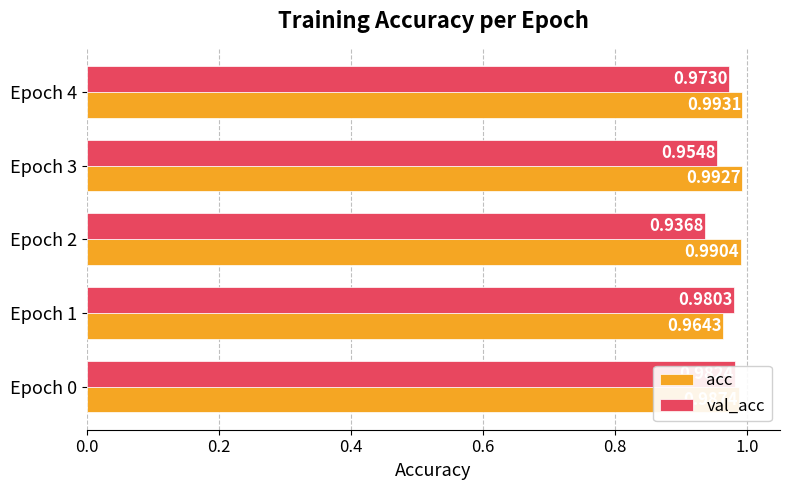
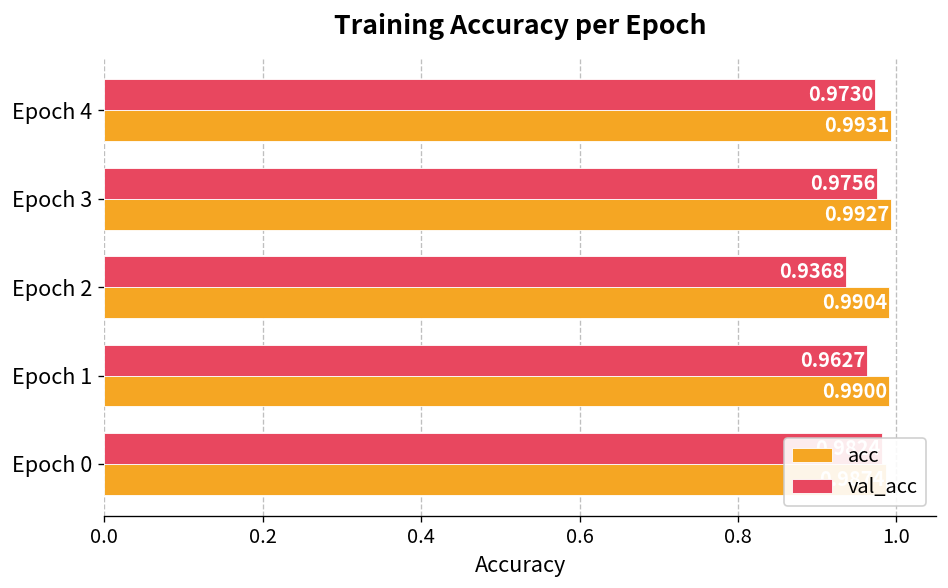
val_acc, Epoch 3: 0.9548 -> 0.9756
val_acc, Epoch 1: 0.9803 -> 0.9627
acc, Epoch 1: 0.9643 -> 0.9900
